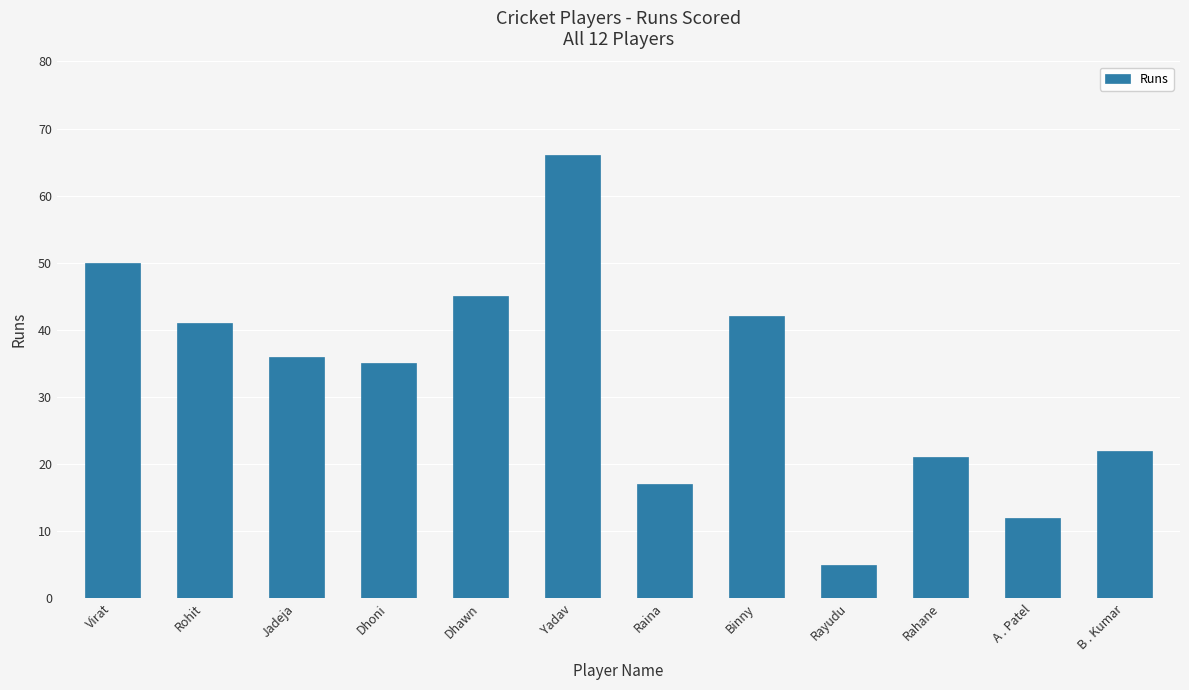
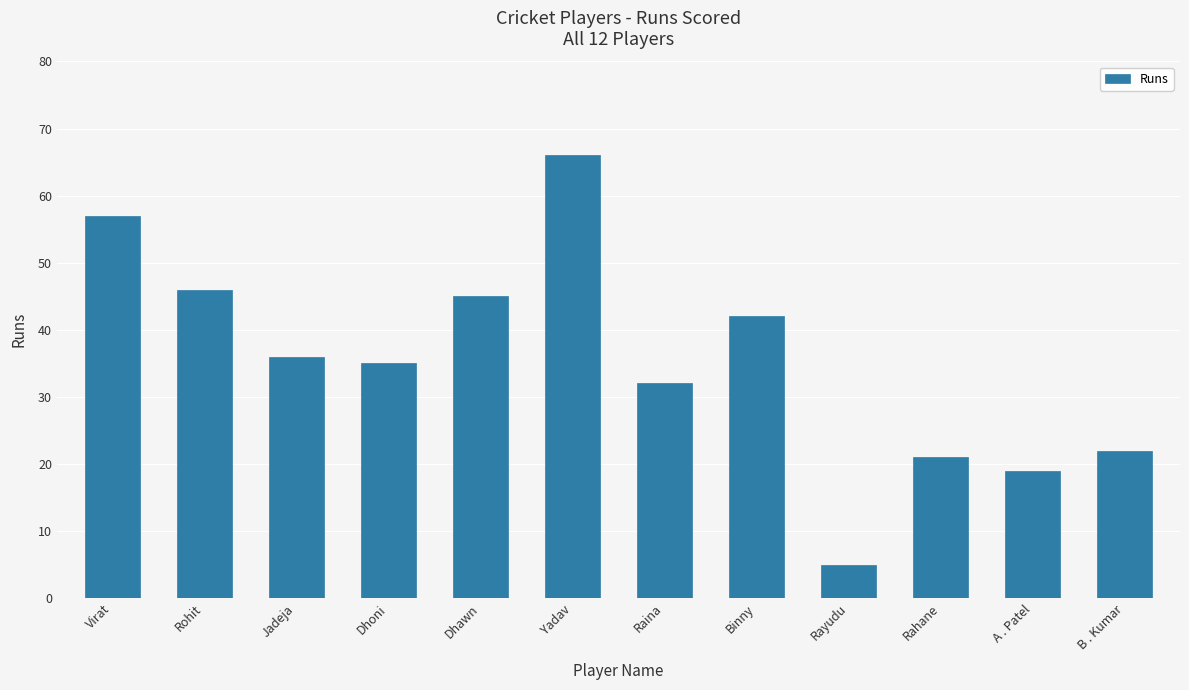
Virat: 50 -> 57
Rohit: 41 -> 46
Raina: 17 -> 32
A . Patel: 12 -> 19
